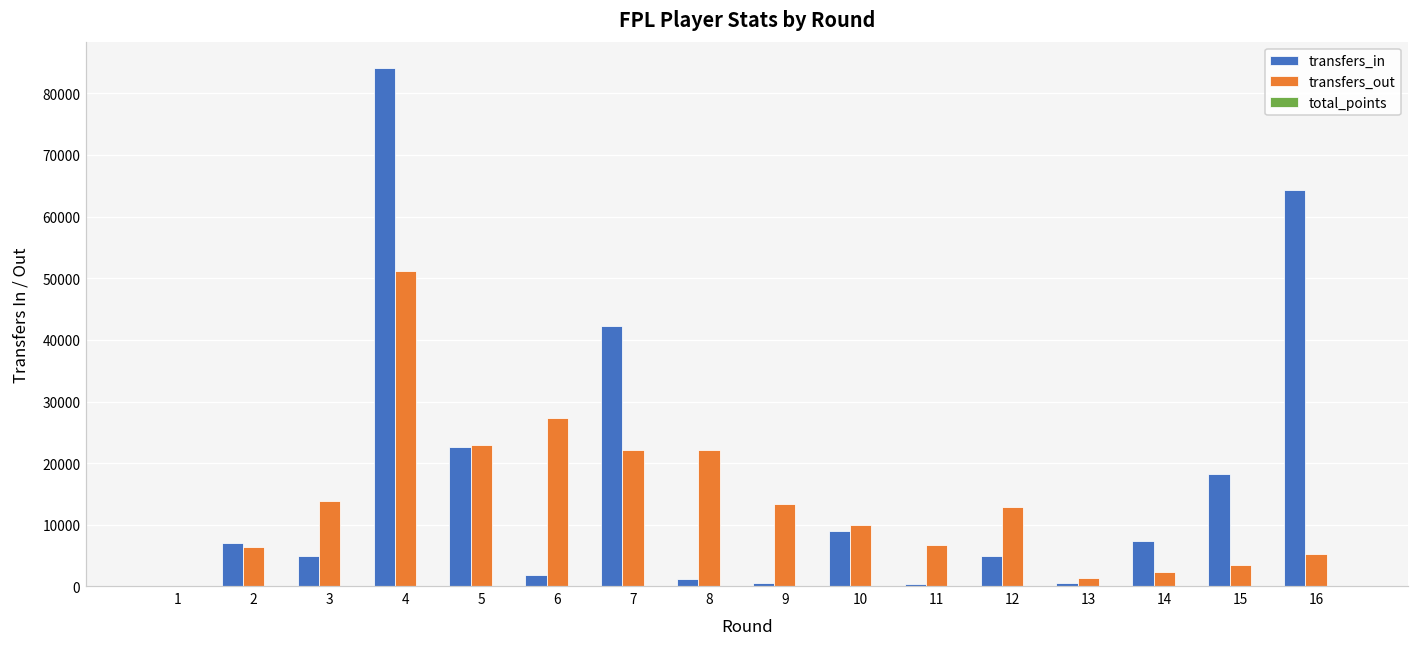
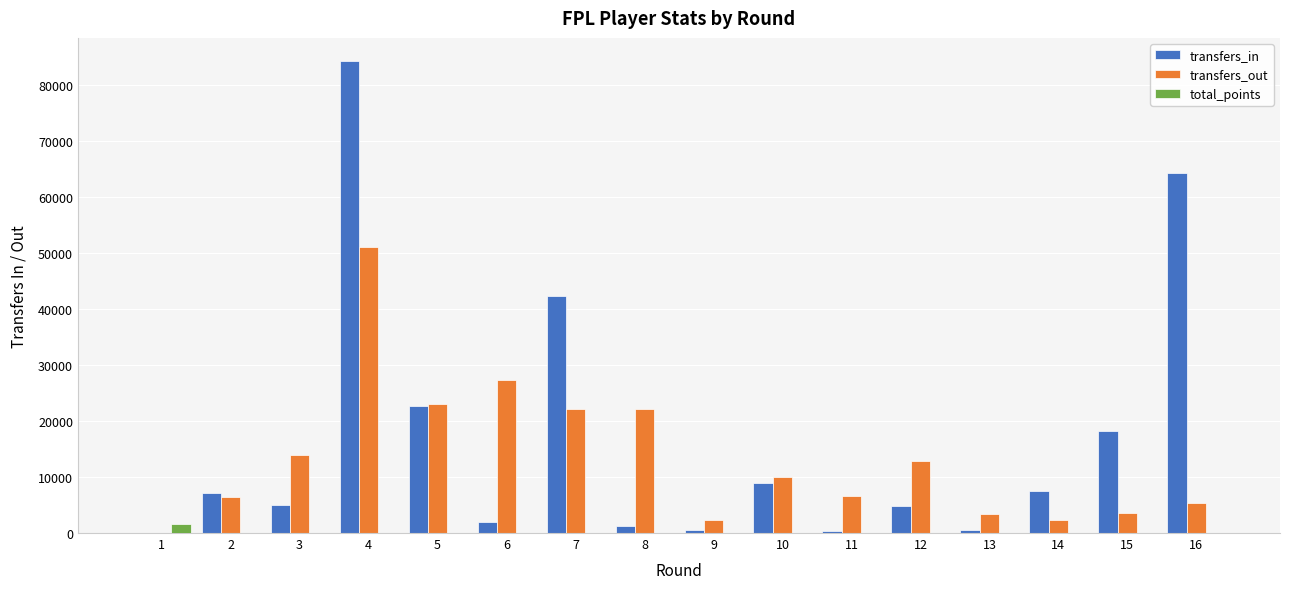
total_points, 1: 0 -> 2000
transfers_out, 9: 13000 -> 2000
transfers_out, 13: 1000 -> 3000
